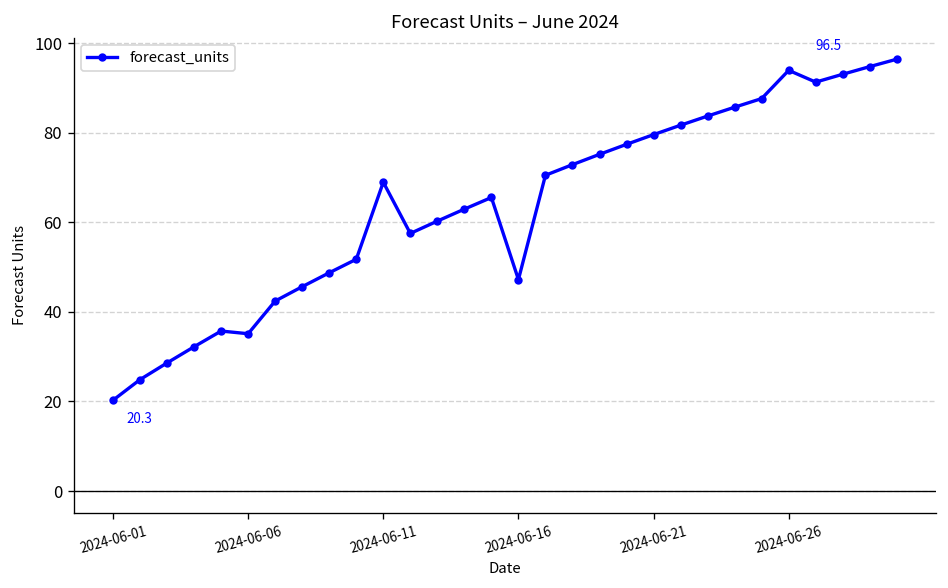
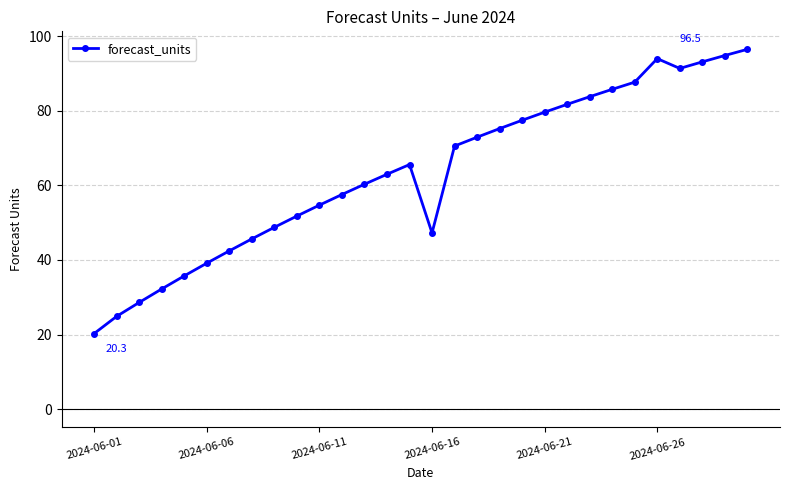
2024-06-06: 35 -> 39
2024-06-11: 69 -> 55
